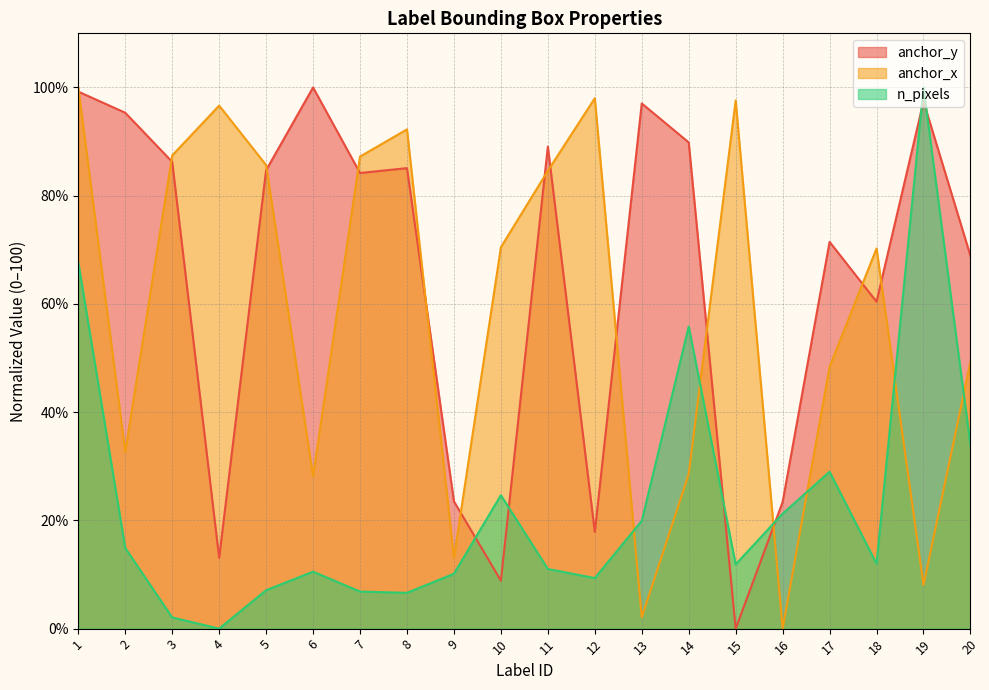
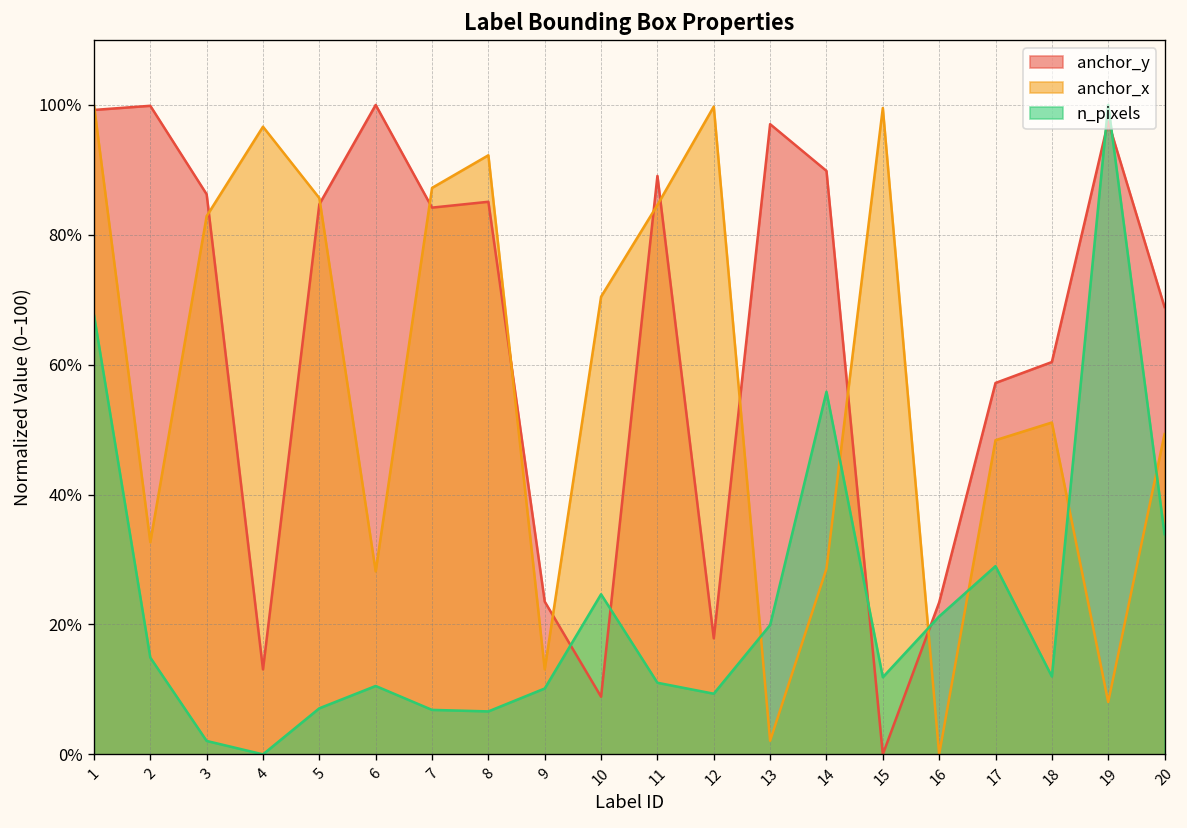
anchor_y, 2: 95% -> 100%
anchor_x, 3: 87% -> 83%
anchor_x, 12: 98% -> 100%
anchor_x, 15: 98% -> 100%
anchor_y, 17: 71% -> 57%
anchor_x, 18: 70% -> 51%
